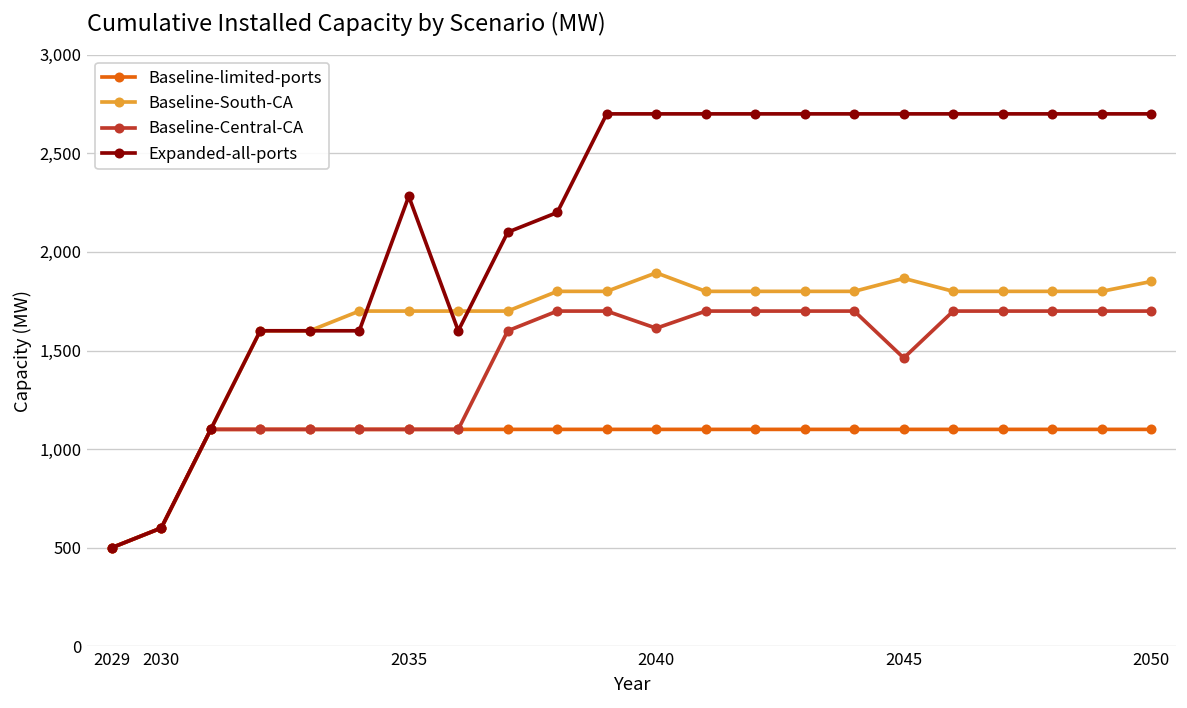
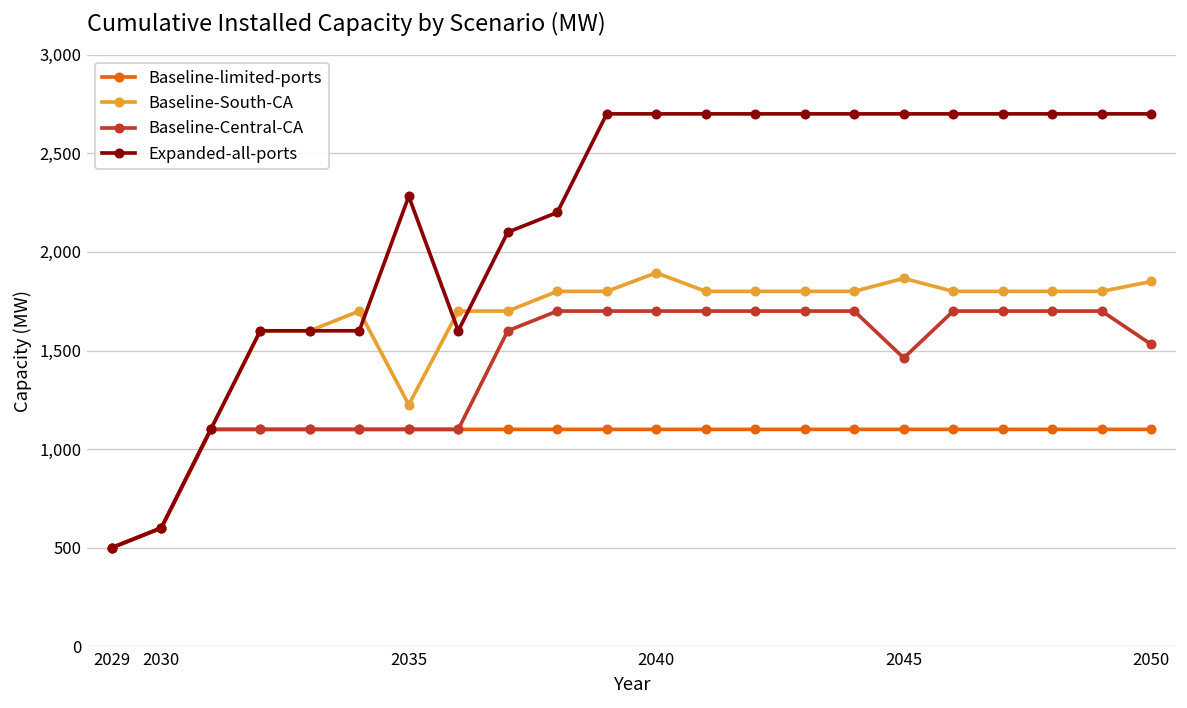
Baseline-South-CA, 2035: 1,700 -> 1,230
Baseline-Central-CA, 2040: 1,610 -> 1,700
Baseline-Central-CA, 2050: 1,700 -> 1,530
